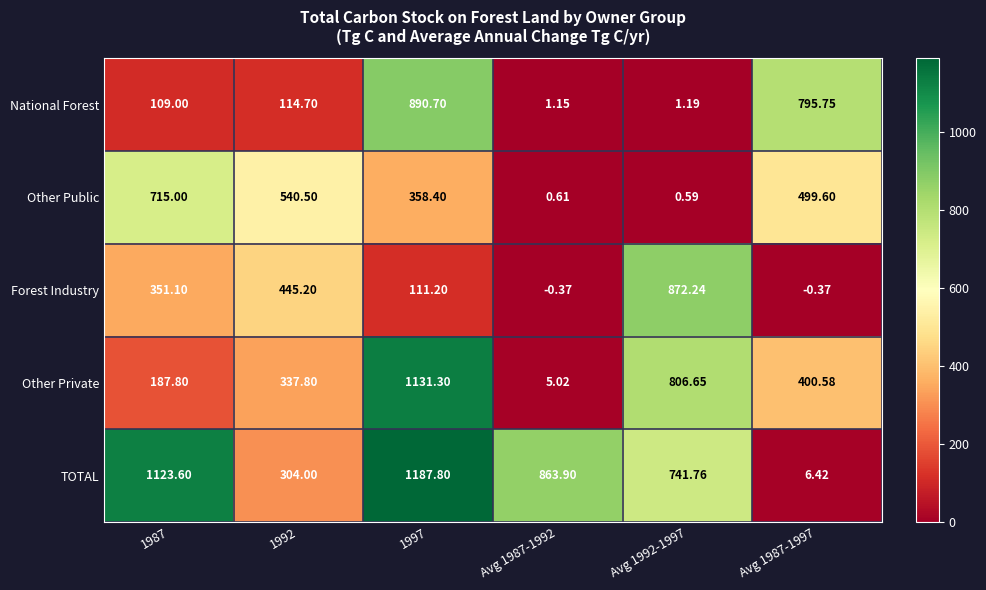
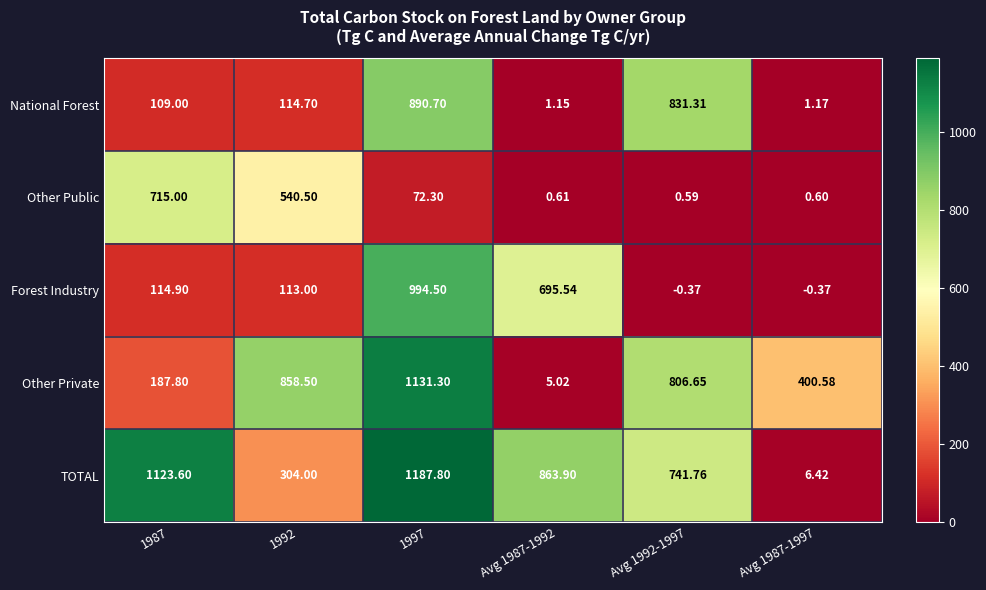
National Forest, Avg 1992-1997: 1.19 -> 831.31
National Forest, Avg 1987-1997: 795.75 -> 1.17
Other Public, 1997: 358.40 -> 72.30
Other Public, Avg 1987-1997: 499.60 -> 0.60
Forest Industry, 1987: 351.10 -> 114.90
Forest Industry, 1992: 445.20 -> 113.00
Forest Industry, 1997: 111.20 -> 994.50
Forest Industry, Avg 1987-1992: -0.37 -> 695.54
Forest Industry, Avg 1992-1997: 872.24 -> -0.37
Other Private, 1992: 337.80 -> 858.50
